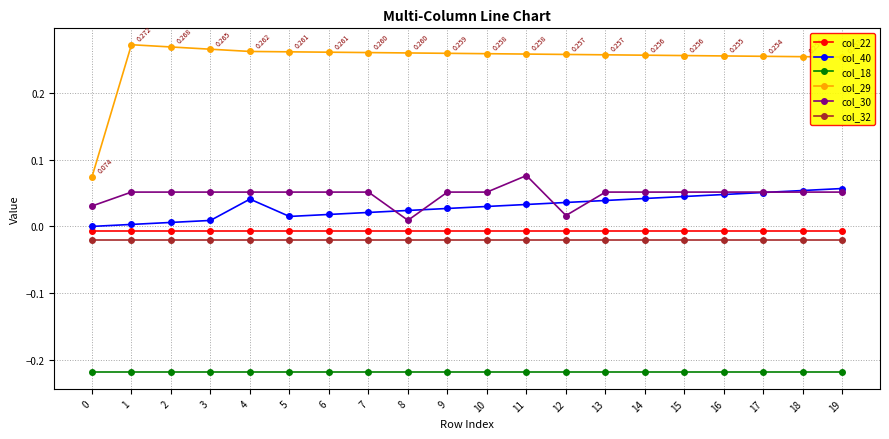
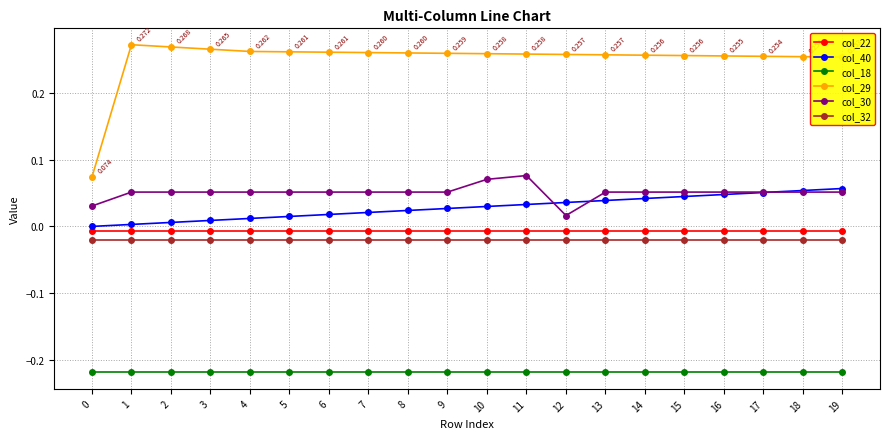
col_40, 4: 0.04 -> 0.01
col_30, 8: 0.01 -> 0.05
col_30, 10: 0.05 -> 0.07
